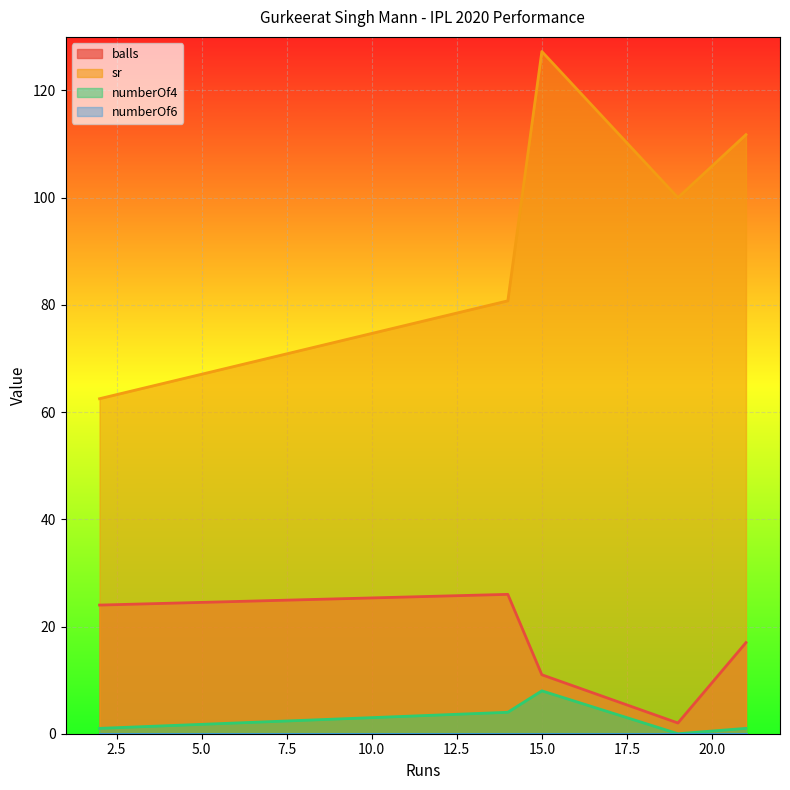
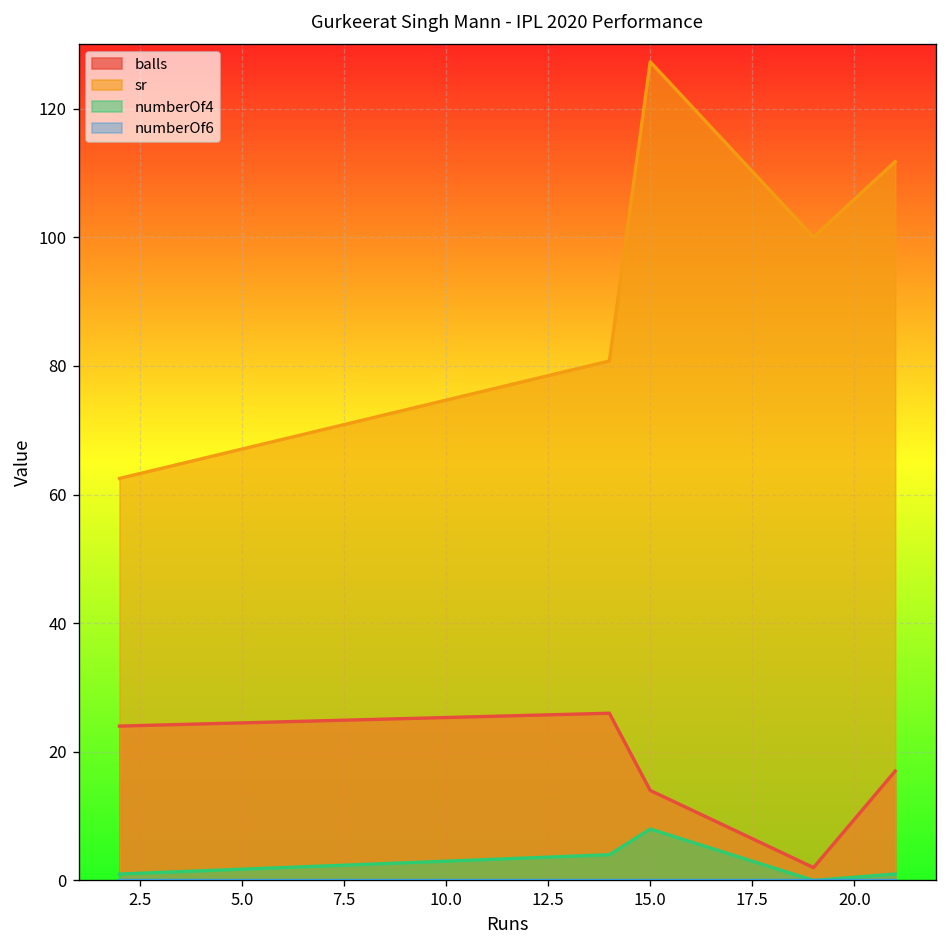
balls, 15.0: 11 -> 14
